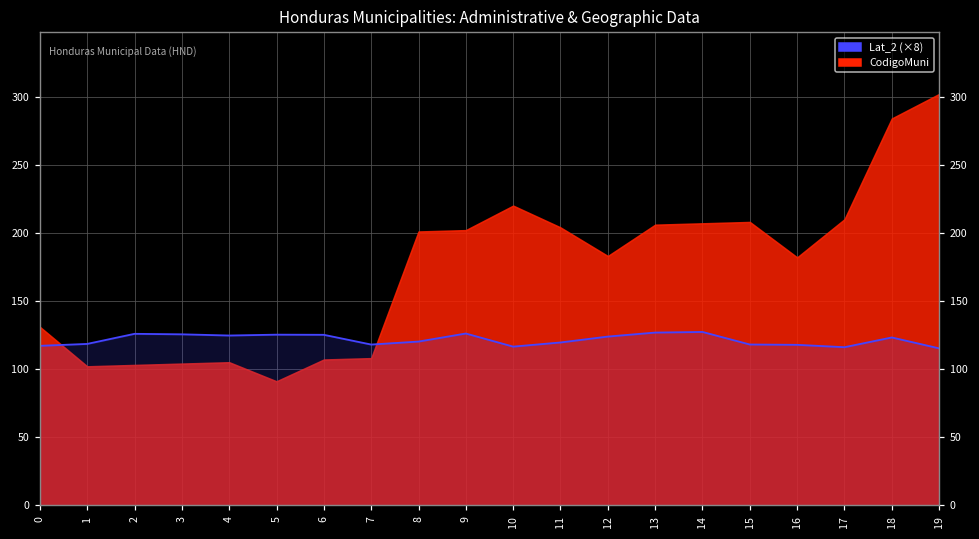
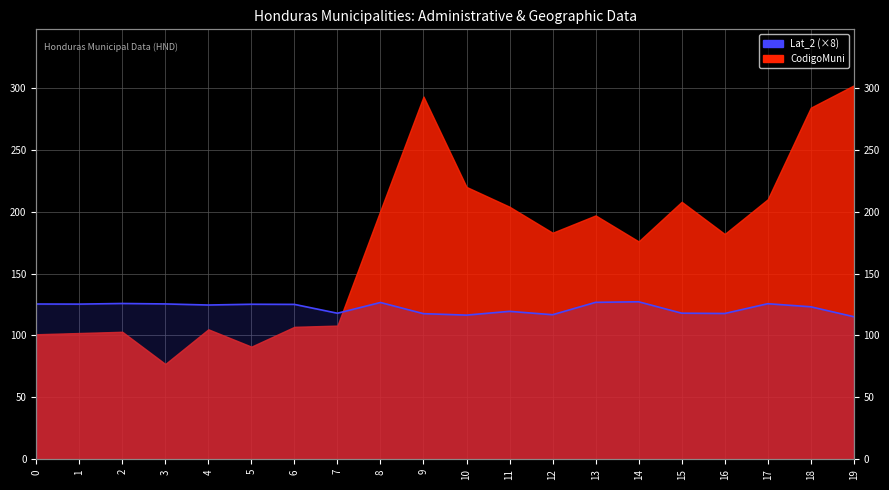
Lat_2 (×8), 0: 117 -> 125
CodigoMuni, 0: 131 -> 101
Lat_2 (×8), 1: 118 -> 125
CodigoMuni, 3: 104 -> 77
Lat_2 (×8), 8: 120 -> 127
Lat_2 (×8), 9: 126 -> 118
CodigoMuni, 9: 202 -> 293
Lat_2 (×8), 12: 124 -> 117
CodigoMuni, 13: 206 -> 197
CodigoMuni, 14: 207 -> 176
Lat_2 (×8), 17: 116 -> 126
